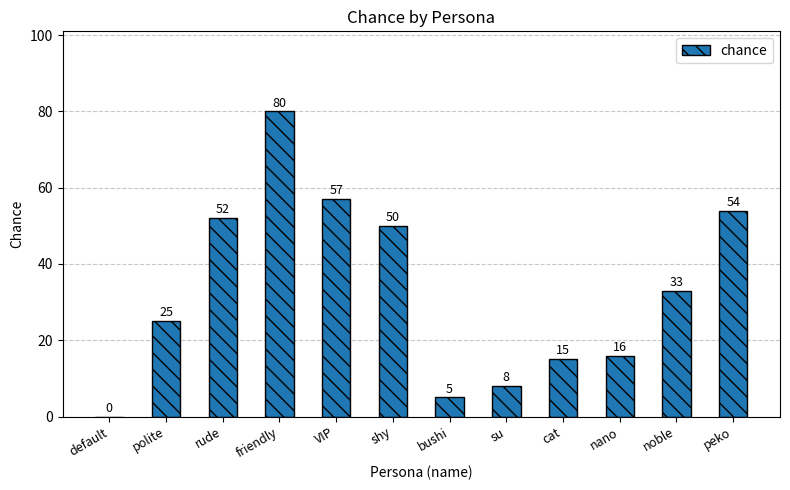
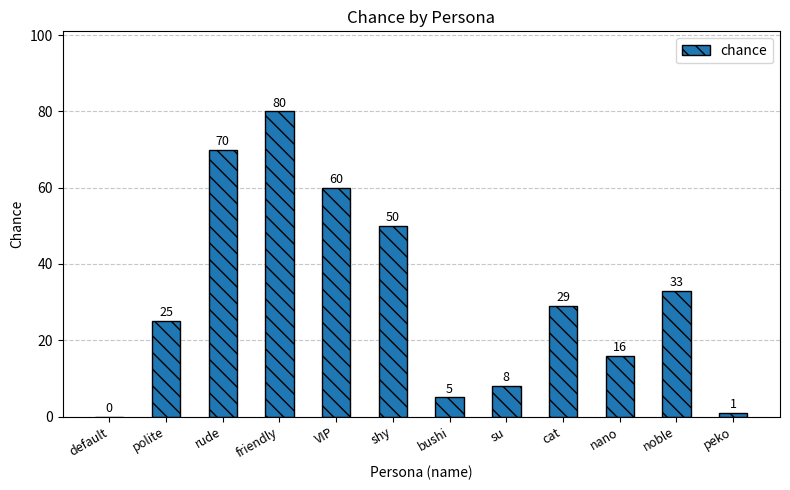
rude: 52 -> 70
VIP: 57 -> 60
cat: 15 -> 29
peko: 54 -> 1
